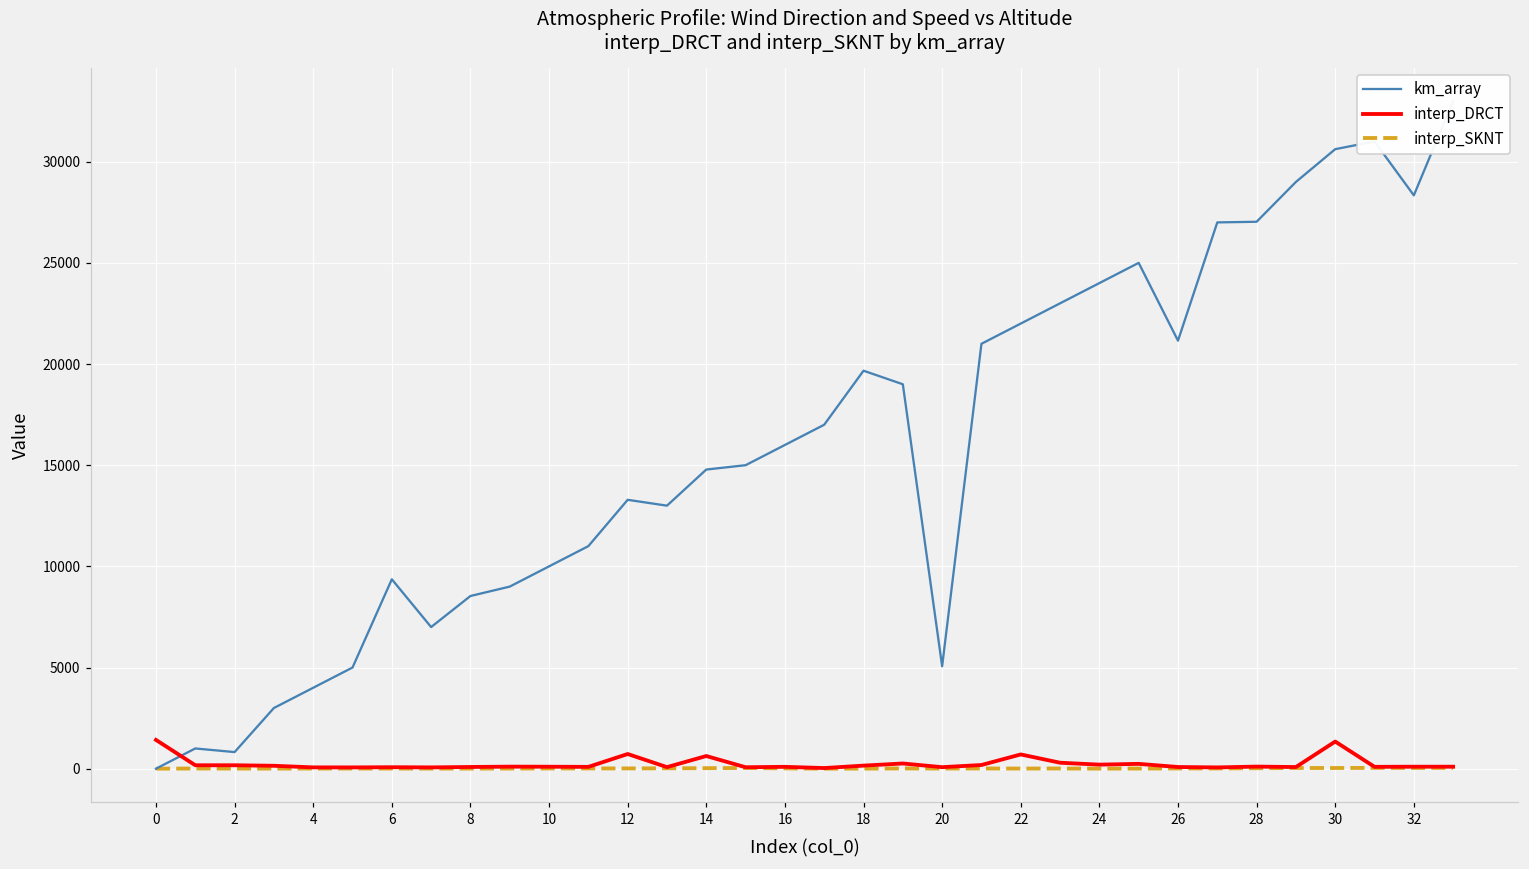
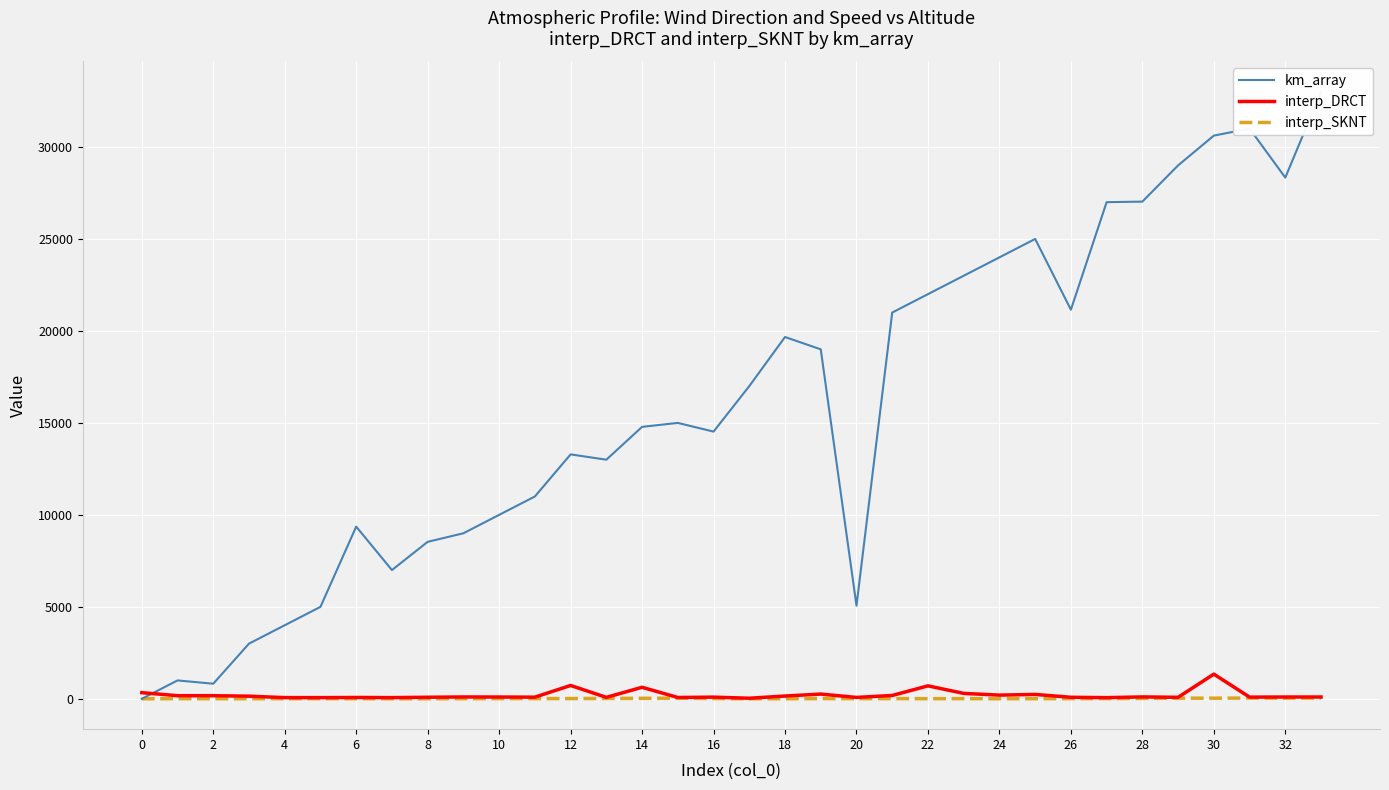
interp_DRCT, 0: 1400 -> 300
km_array, 16: 16000 -> 14500
